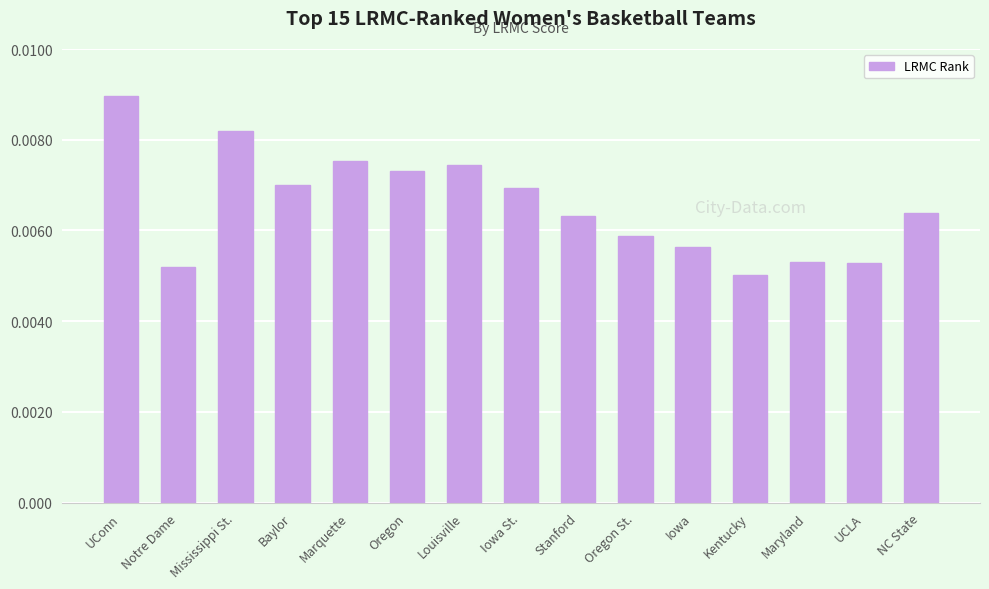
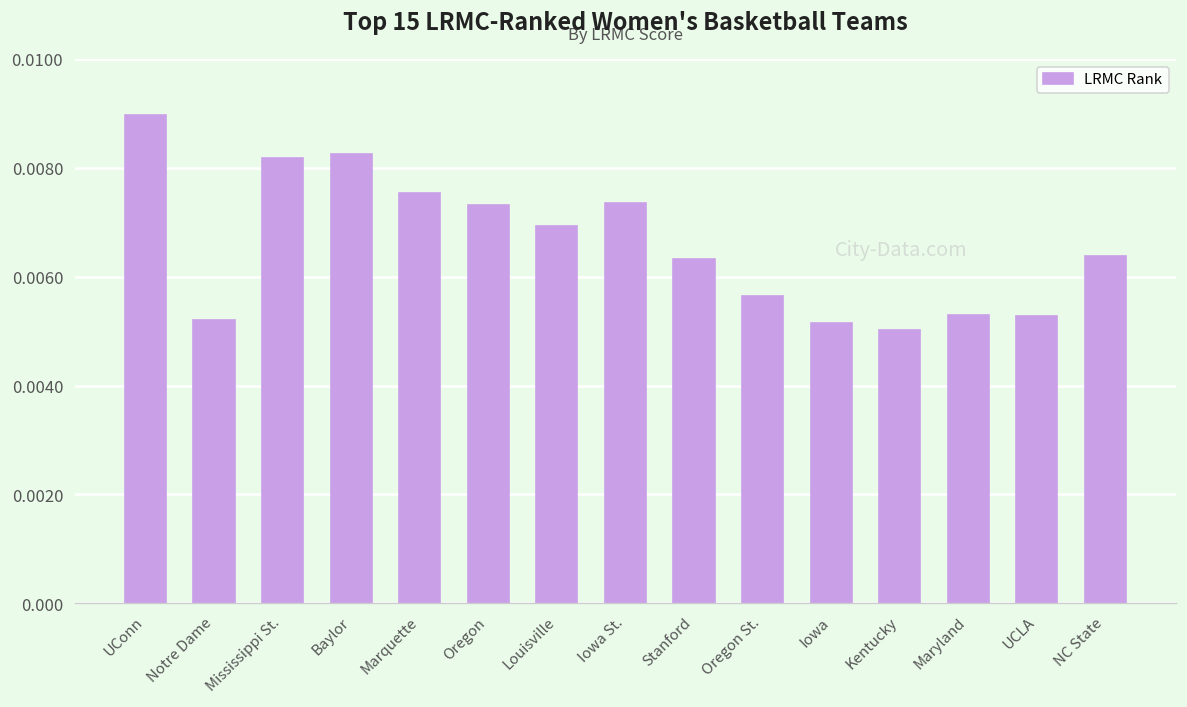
Baylor: 0.0070 -> 0.0083
Louisville: 0.0075 -> 0.0069
Iowa St.: 0.0069 -> 0.0074
Oregon St.: 0.0059 -> 0.0056
Iowa: 0.0056 -> 0.0052
